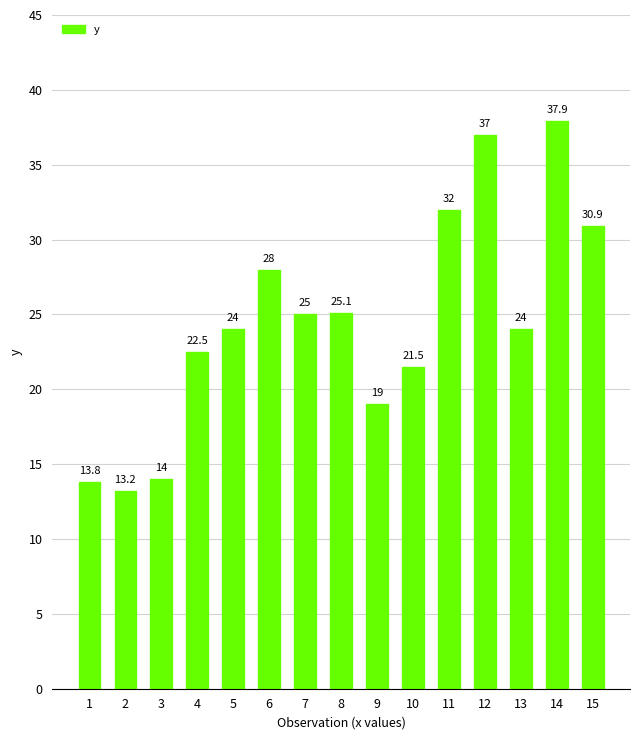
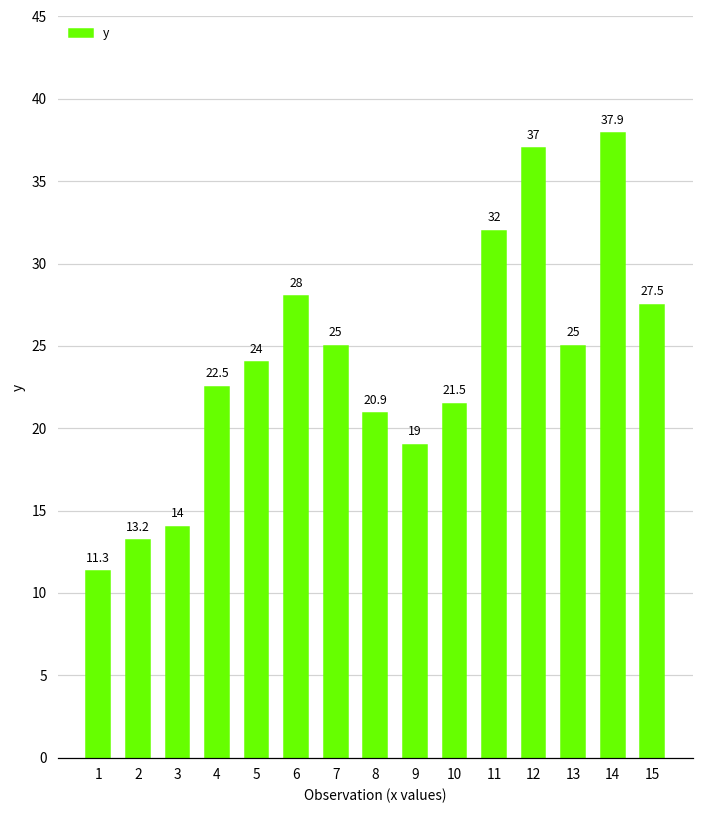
1: 13.8 -> 11.3
8: 25.1 -> 20.9
13: 24 -> 25
15: 30.9 -> 27.5
